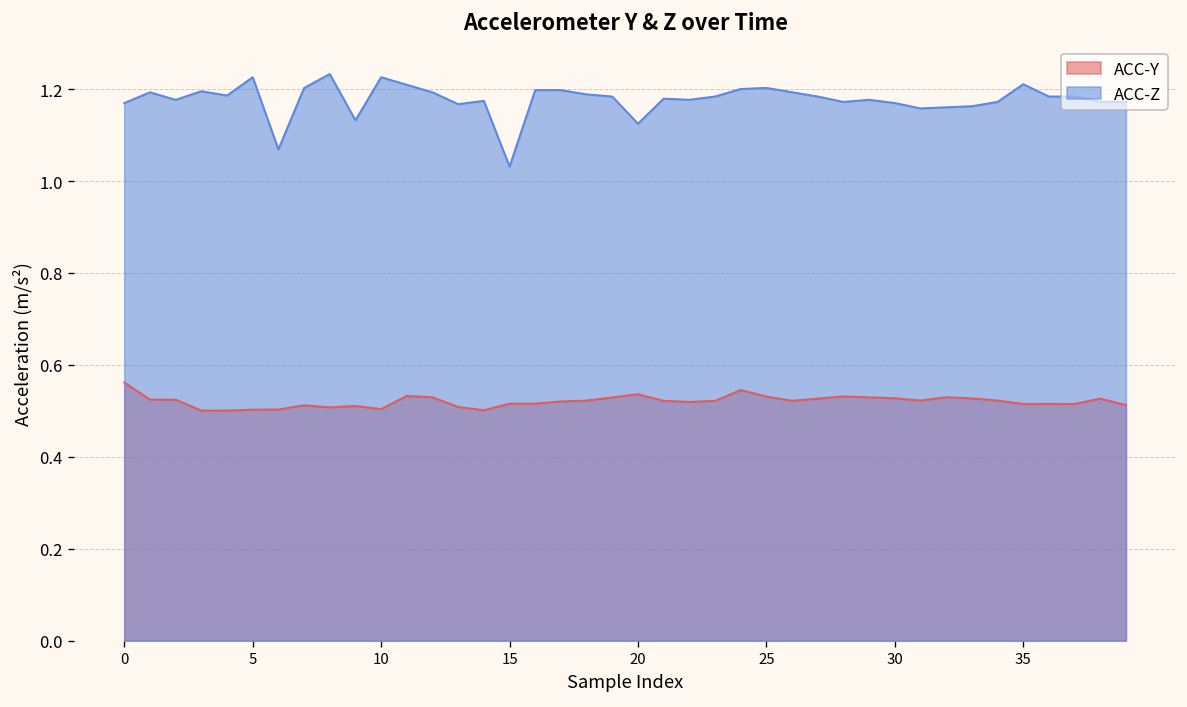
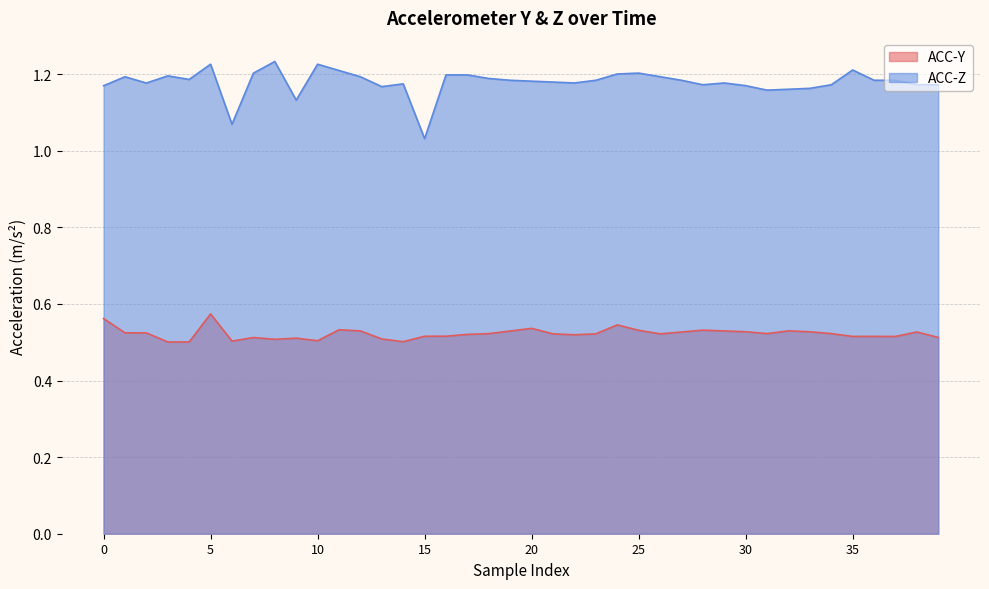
ACC-Y, 5: 0.50 -> 0.57
ACC-Z, 20: 1.12 -> 1.18
